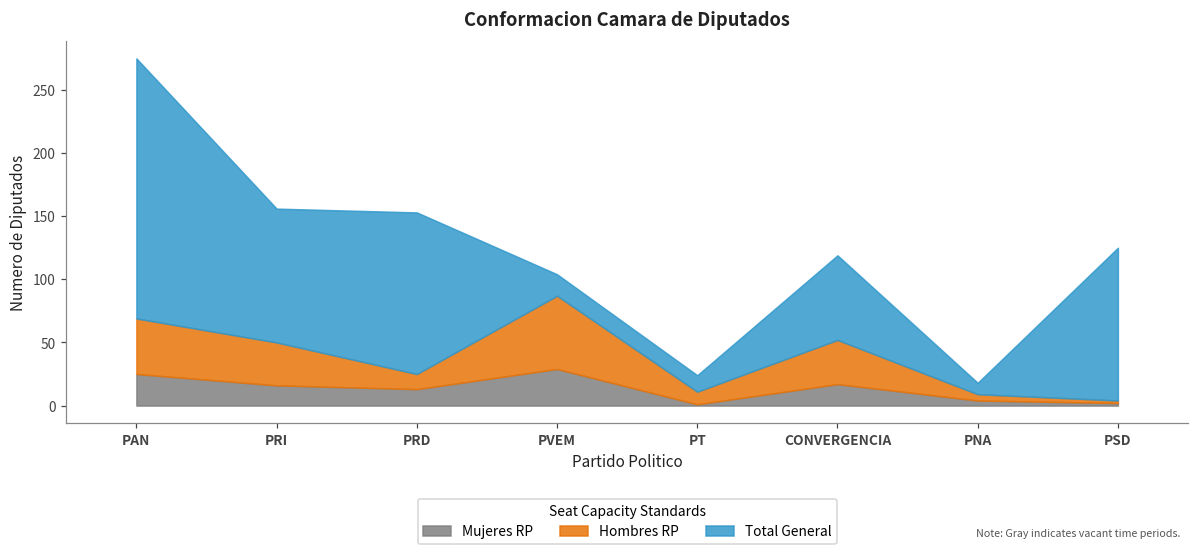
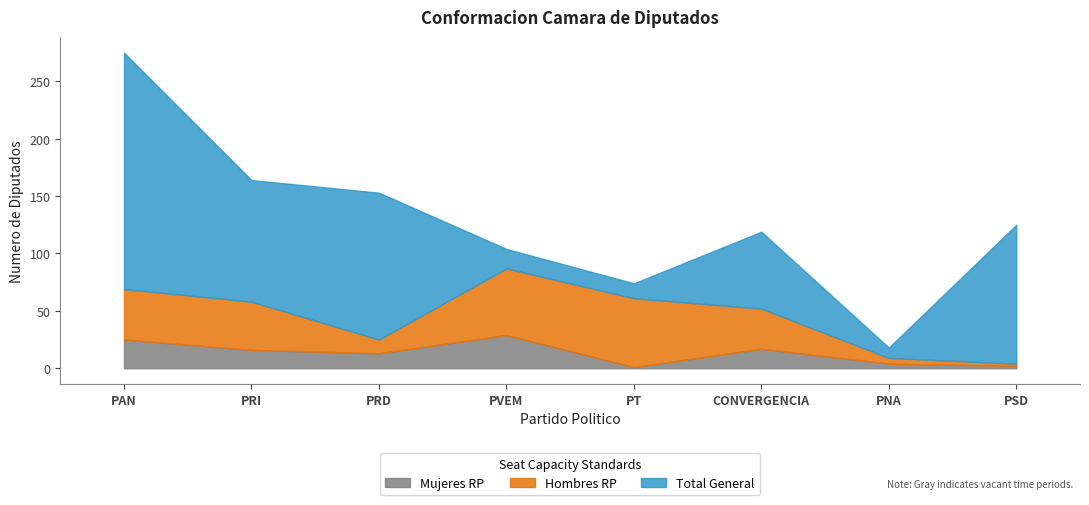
Hombres RP, PRI: 34 -> 42
Hombres RP, PT: 10 -> 60
